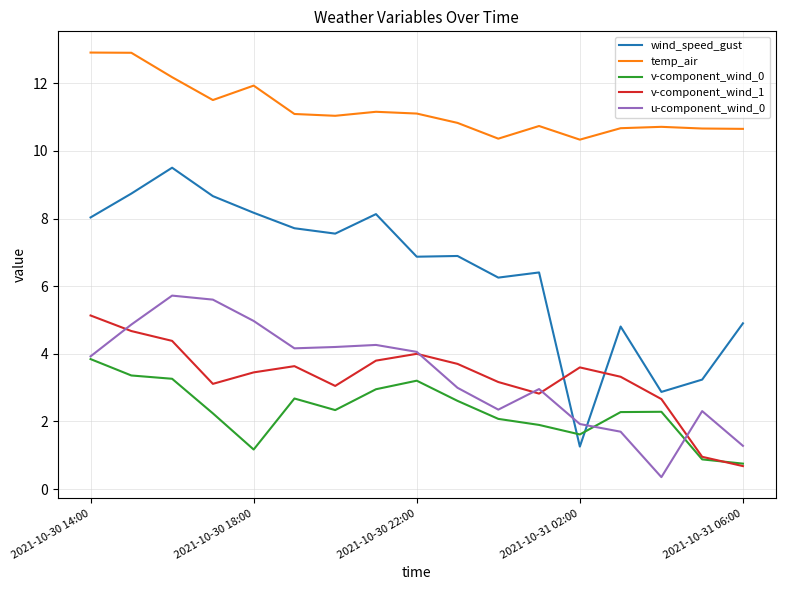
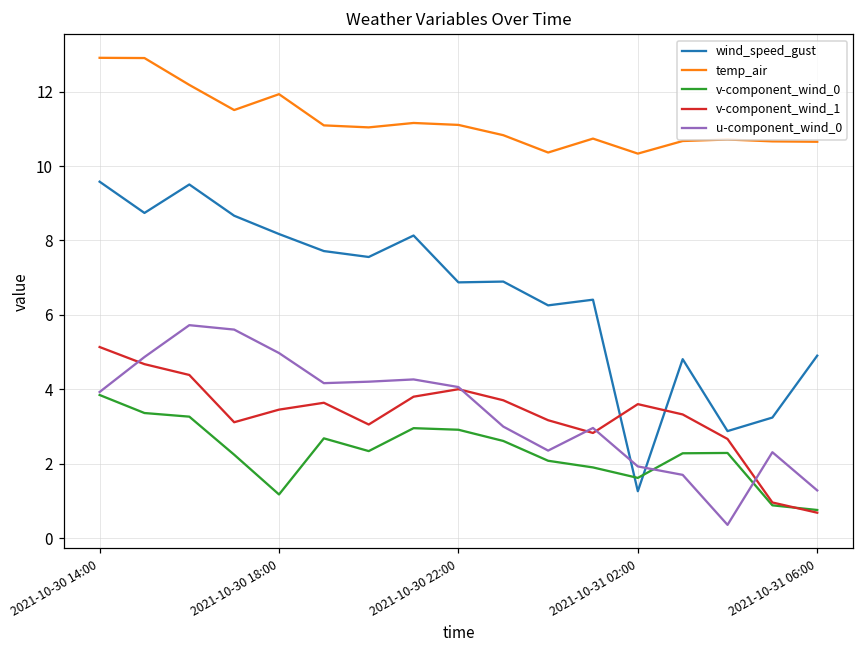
wind_speed_gust, 2021-10-30 14:00: 8.0 -> 9.6
v-component_wind_0, 2021-10-30 22:00: 3.2 -> 2.9
